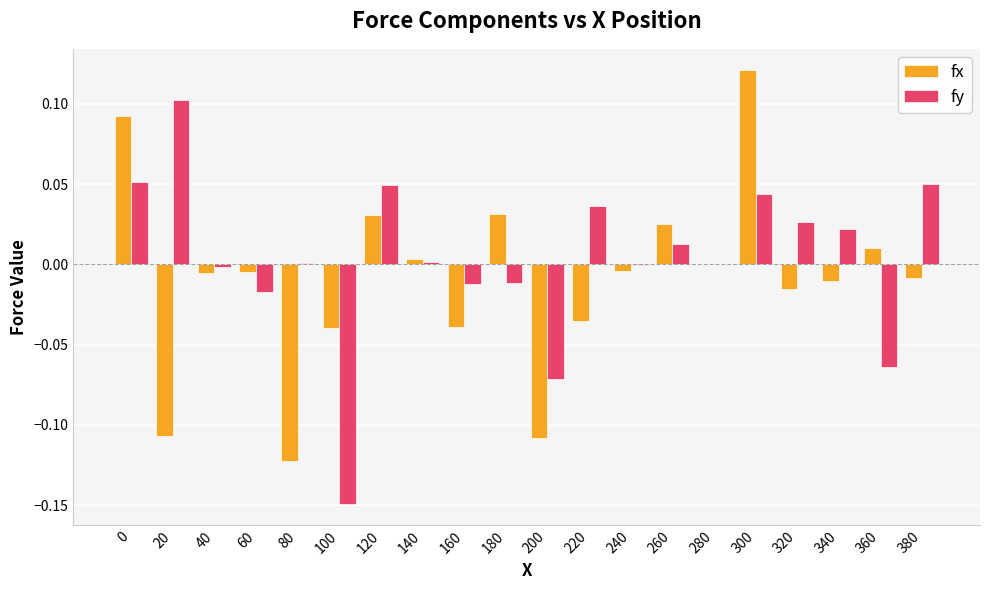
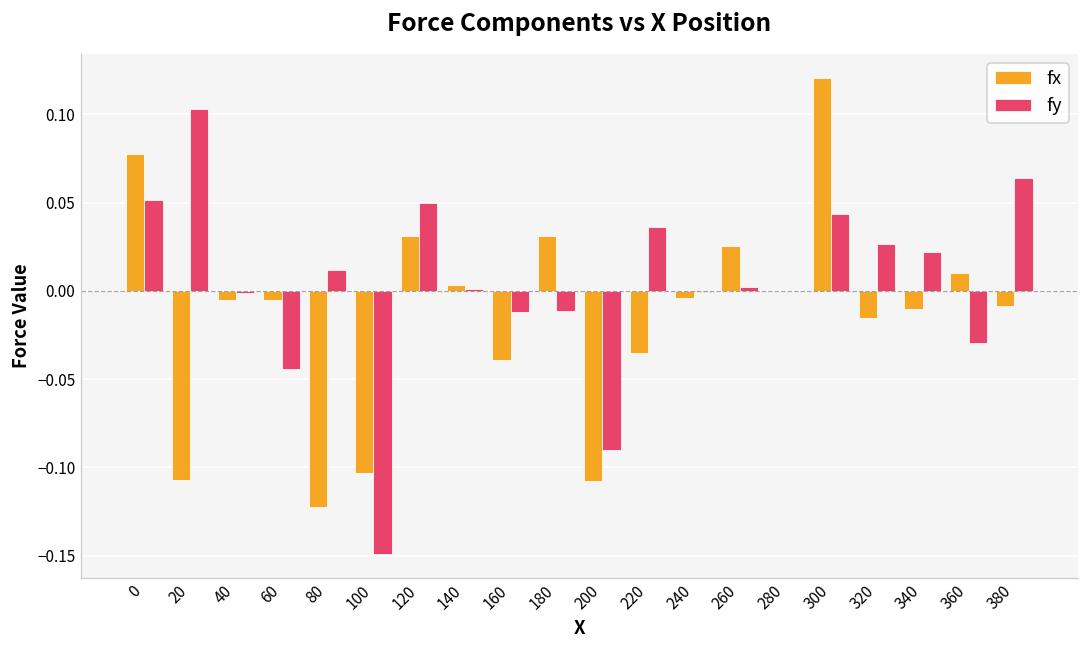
fx, 0: 0.092 -> 0.077
fy, 60: -0.017 -> -0.044
fy, 80: 0.001 -> 0.012
fx, 100: -0.040 -> -0.103
fy, 200: -0.072 -> -0.090
fy, 260: 0.013 -> 0.002
fy, 360: -0.064 -> -0.029
fy, 380: 0.050 -> 0.064
